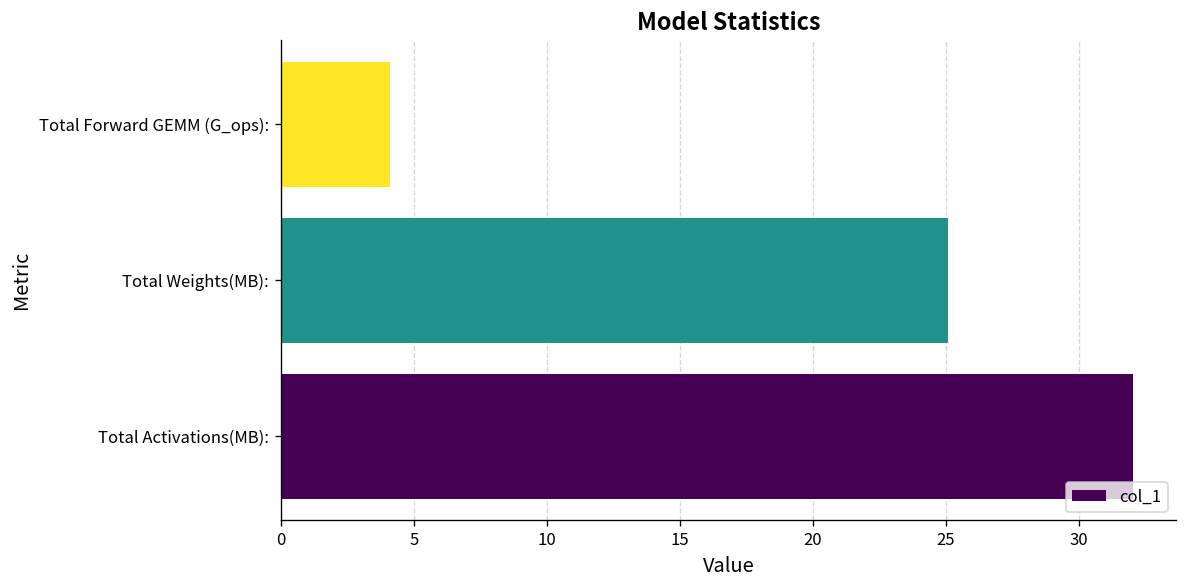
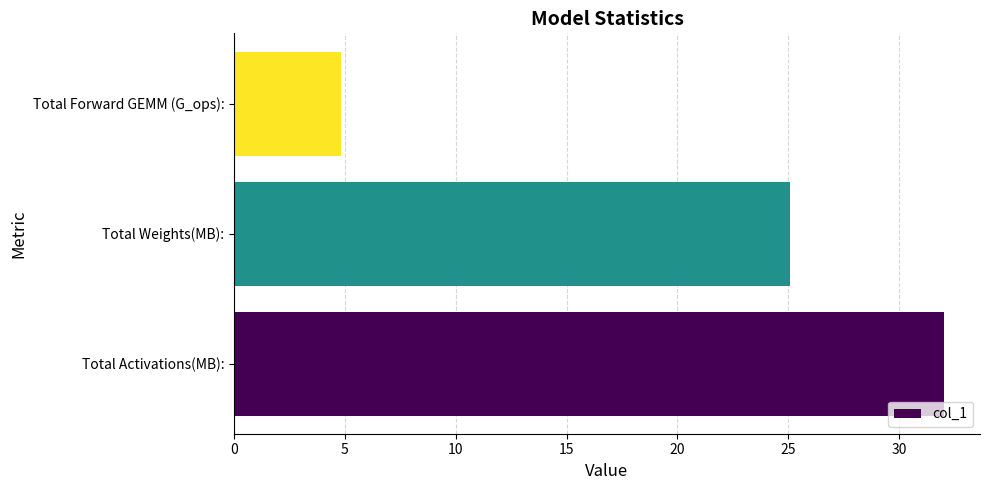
Total Forward GEMM (G_ops):: 4.1 -> 4.8
